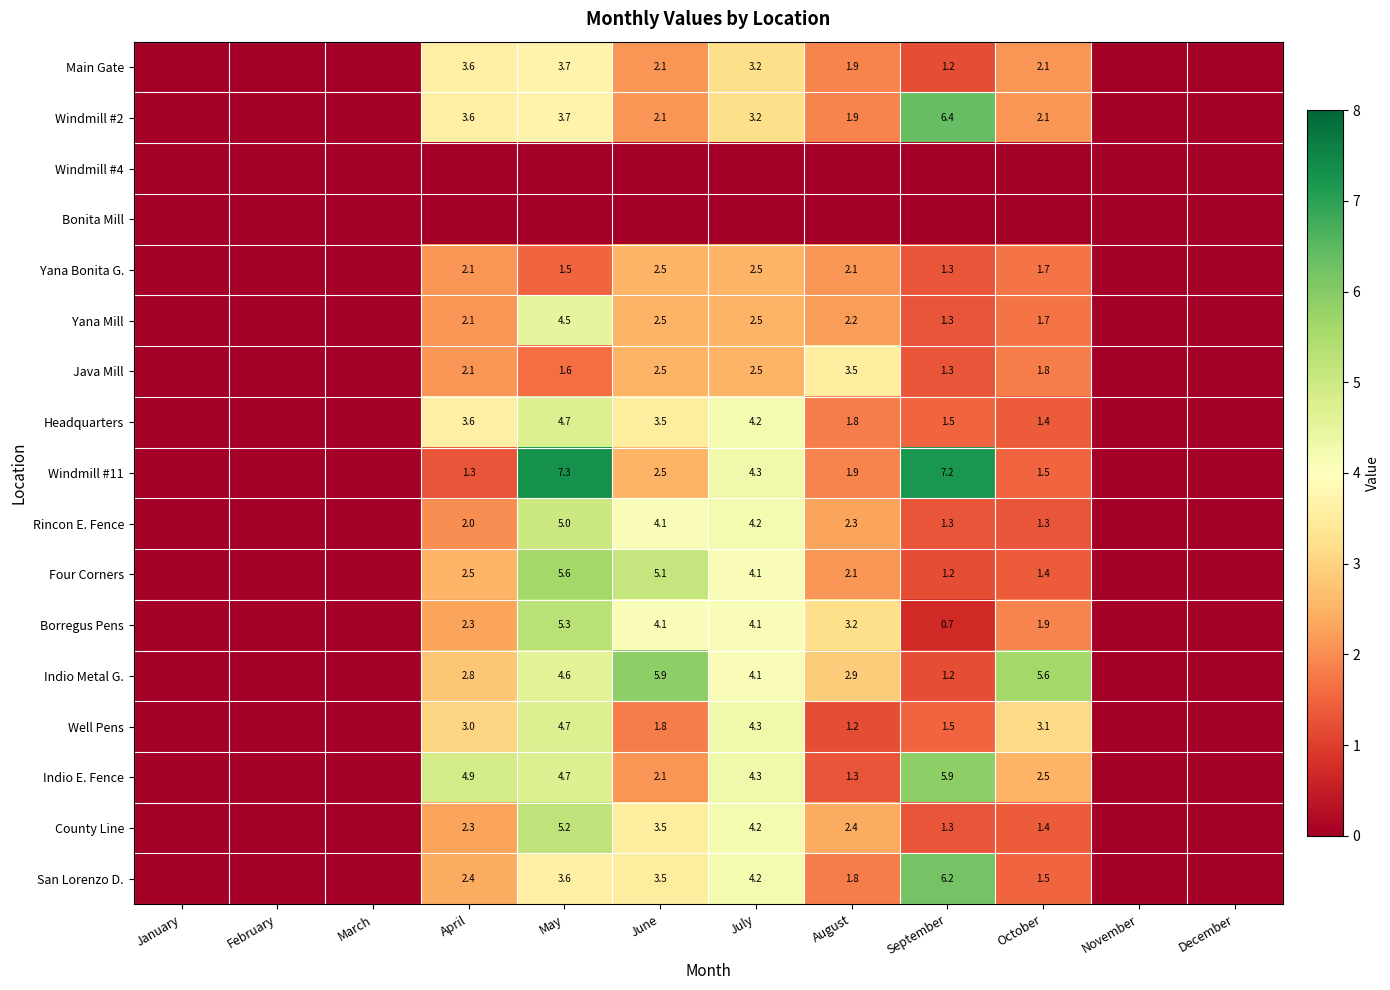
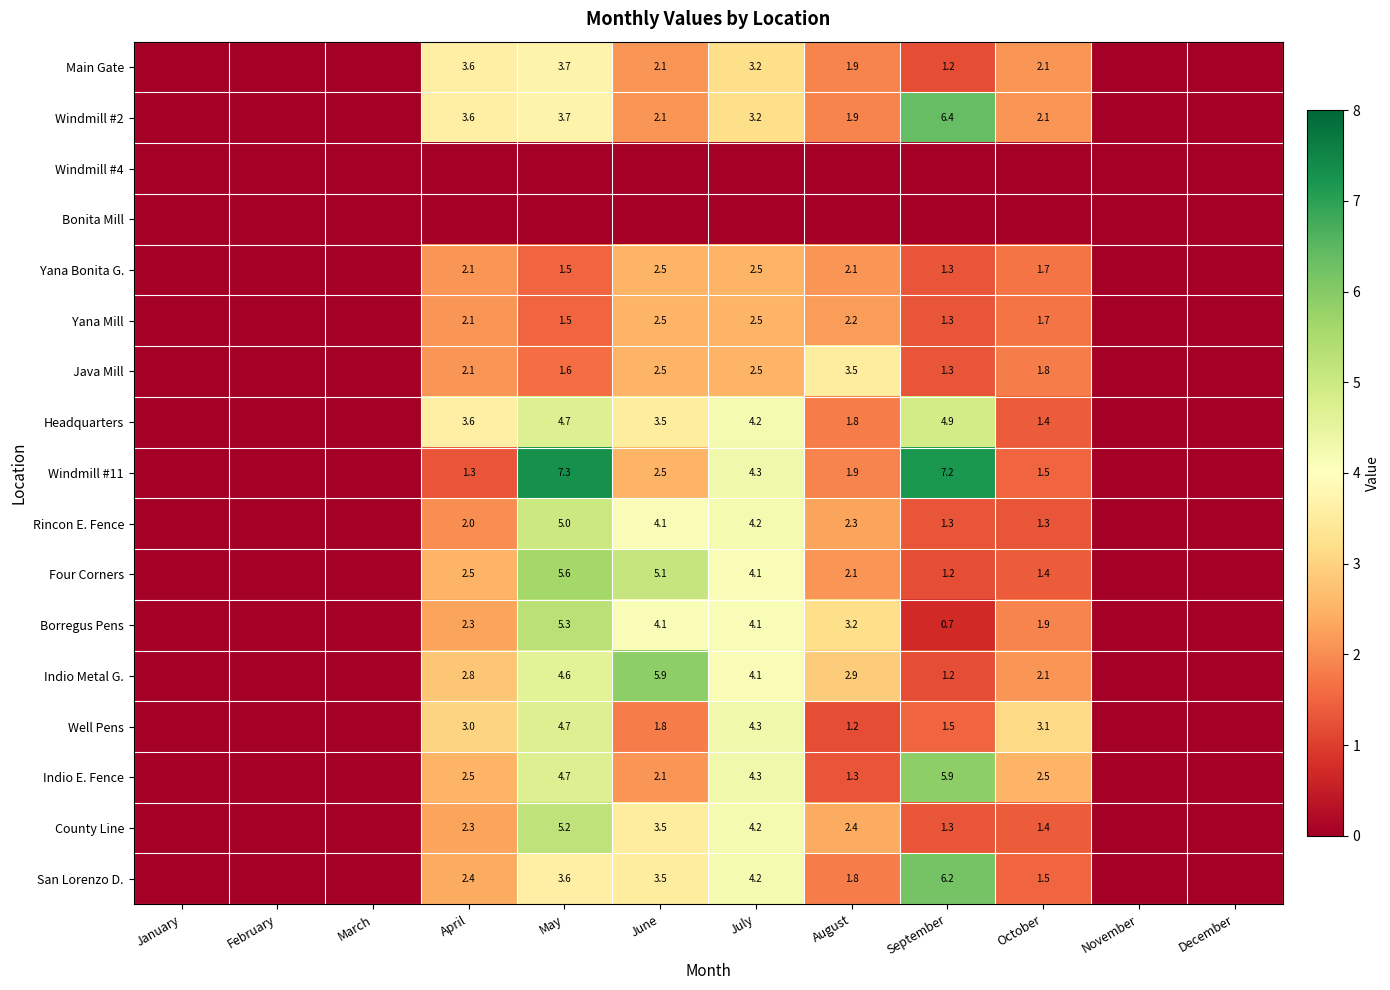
Yana Mill, May: 4.5 -> 1.5
Headquarters, September: 1.5 -> 4.9
Indio Metal G., October: 5.6 -> 2.1
Indio E. Fence, April: 4.9 -> 2.5
